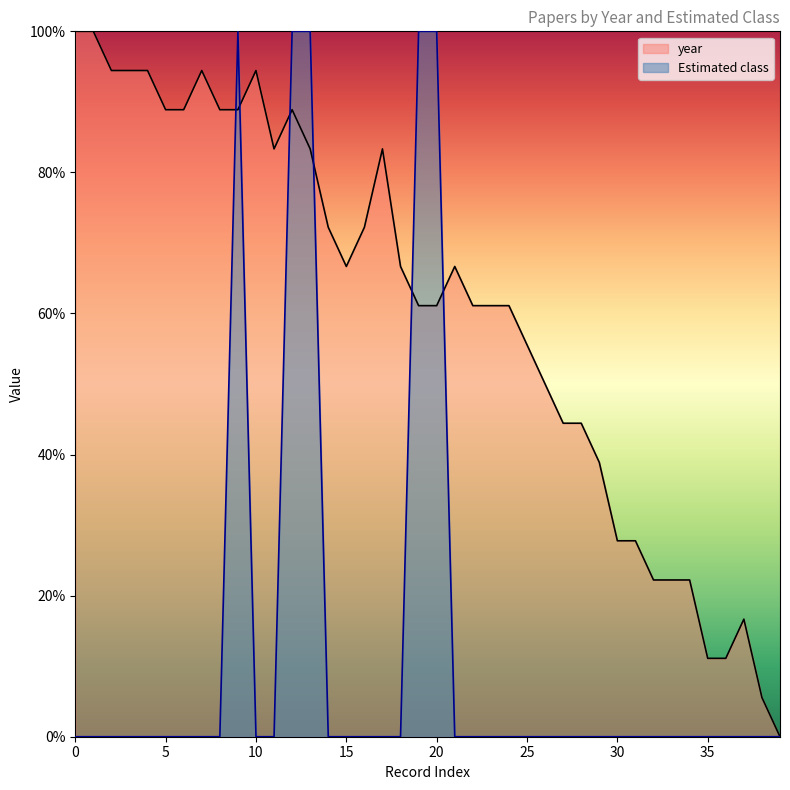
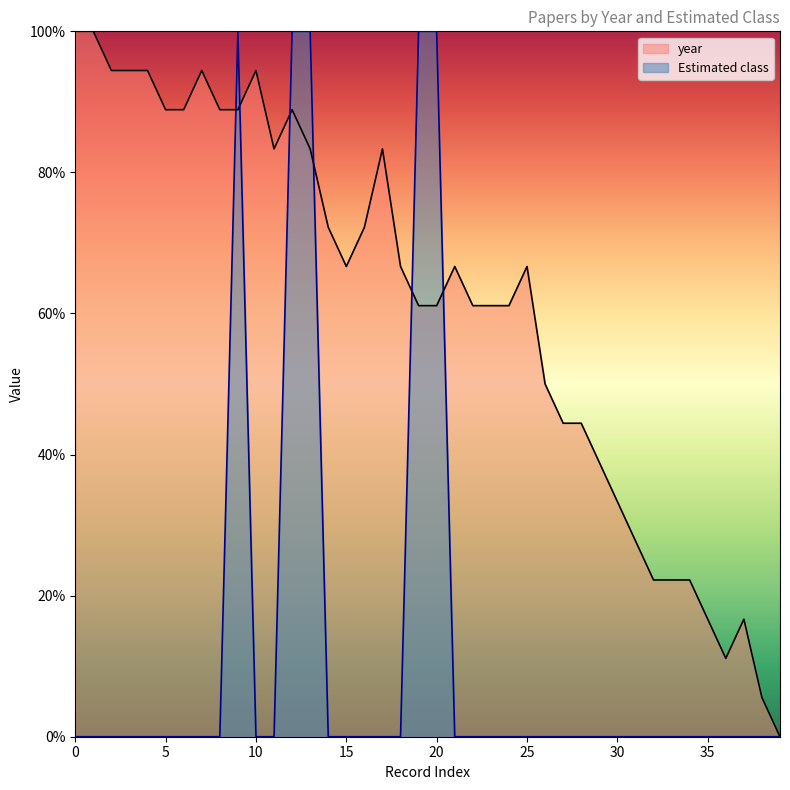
year, 25: 56% -> 67%
year, 30: 28% -> 33%
year, 35: 11% -> 17%
